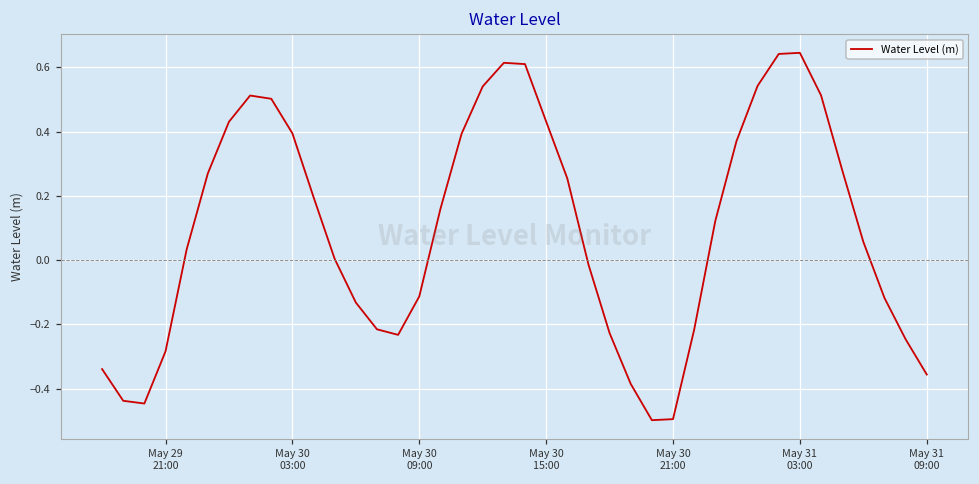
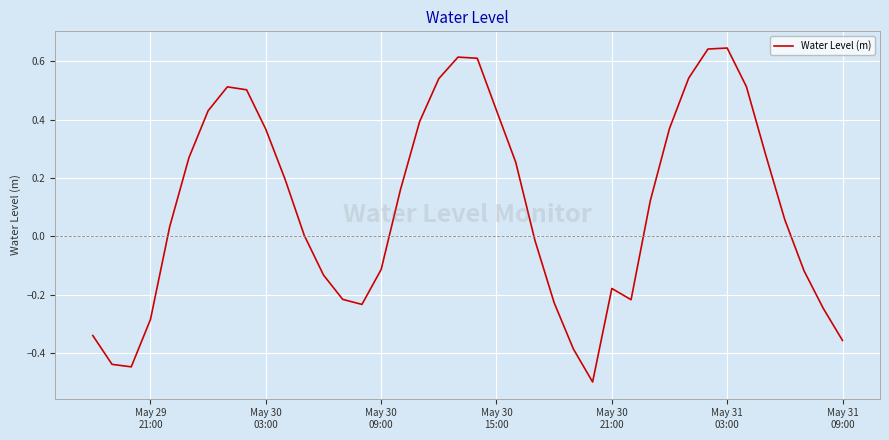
May 30 03:00: 0.39 -> 0.37
May 30 21:00: -0.50 -> -0.18
